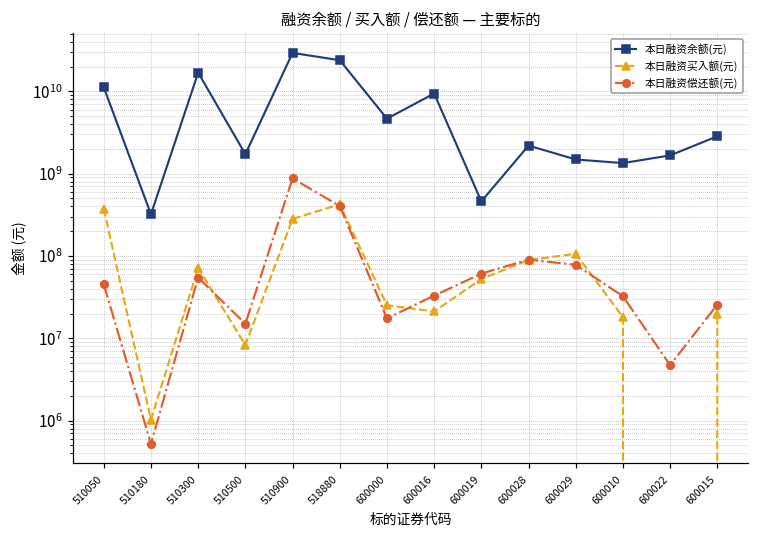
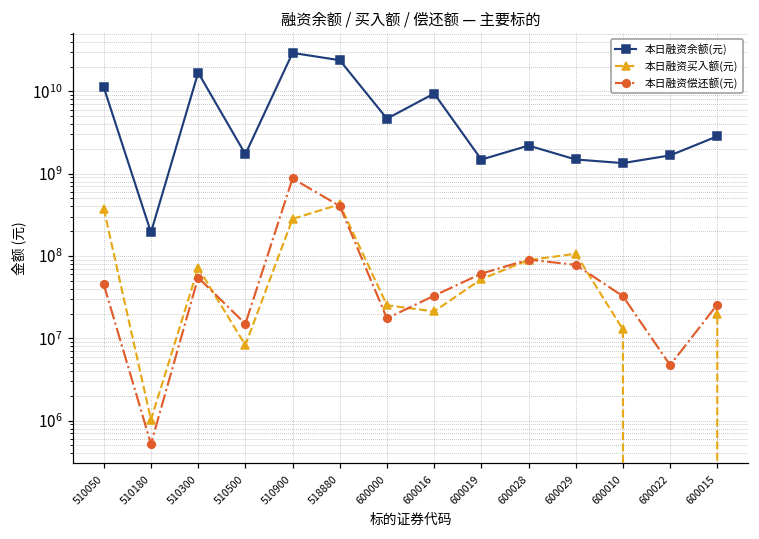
本日融资余额(元), 510180: 320000000 -> 190000000
本日融资余额(元), 600019: 500000000 -> 1500000000
本日融资买入额(元), 600010: 18000000 -> 13000000
